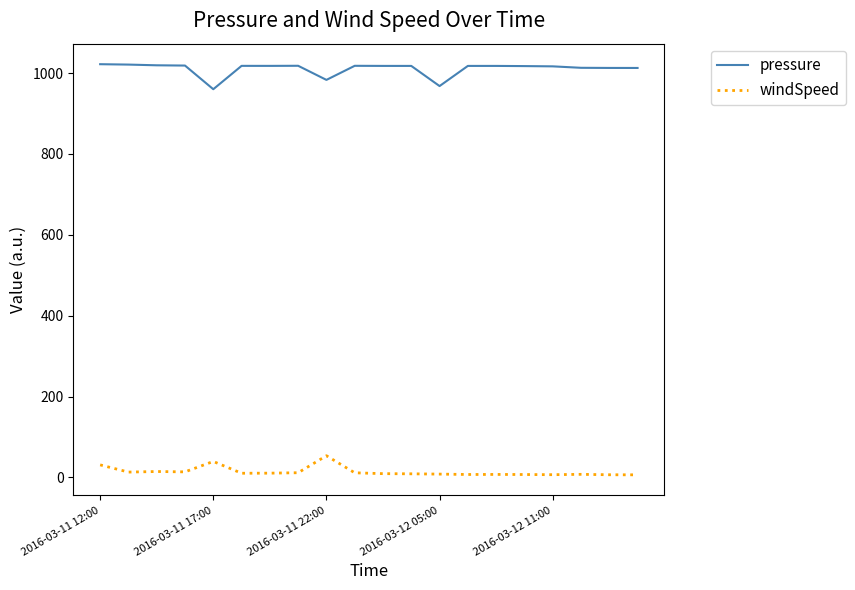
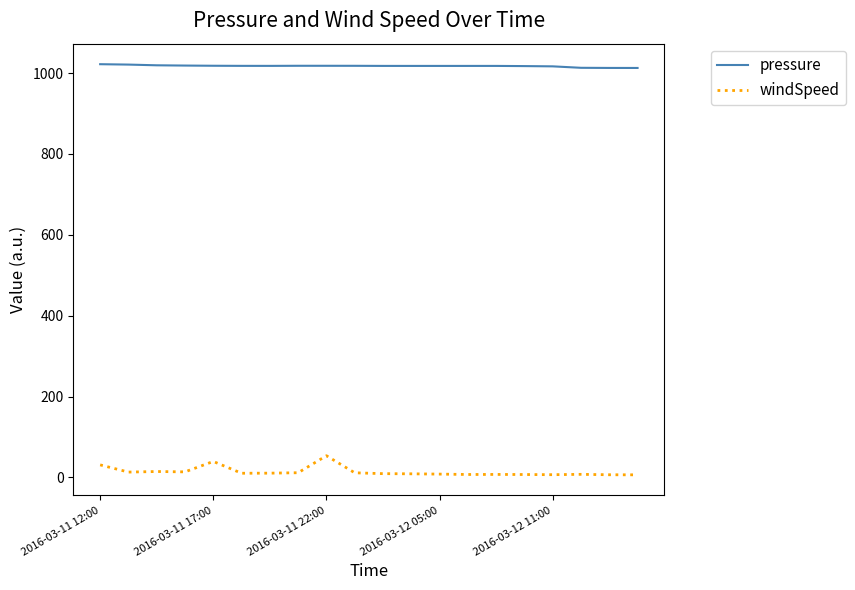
pressure, 2016-03-11 17:00: 960 -> 1020
pressure, 2016-03-11 22:00: 980 -> 1020
pressure, 2016-03-12 05:00: 970 -> 1020
